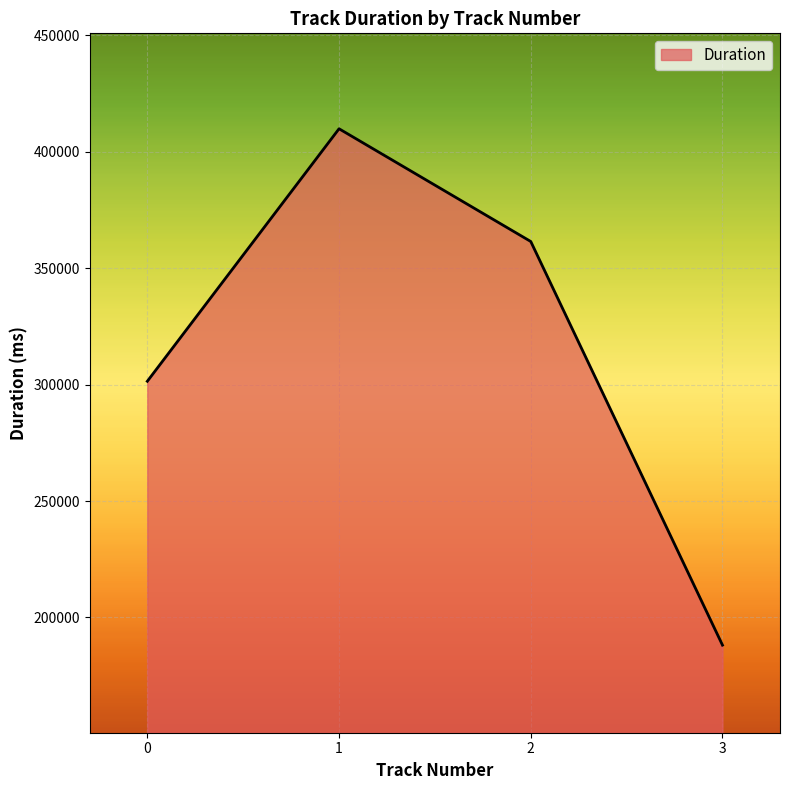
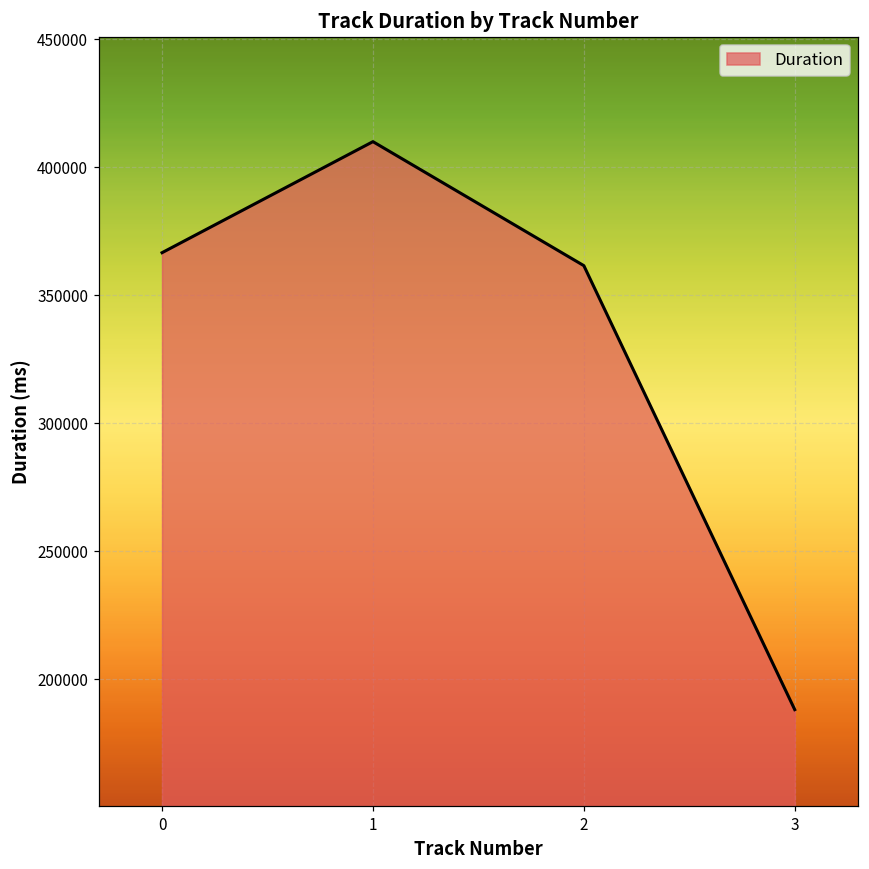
0: 301000 -> 367000
